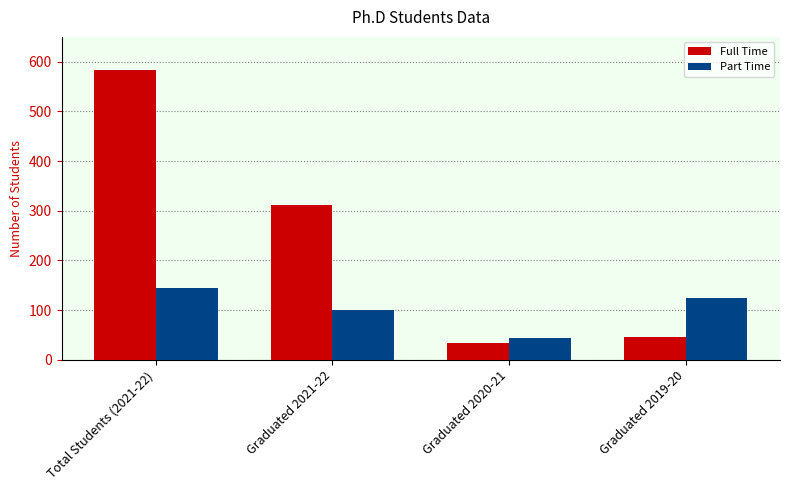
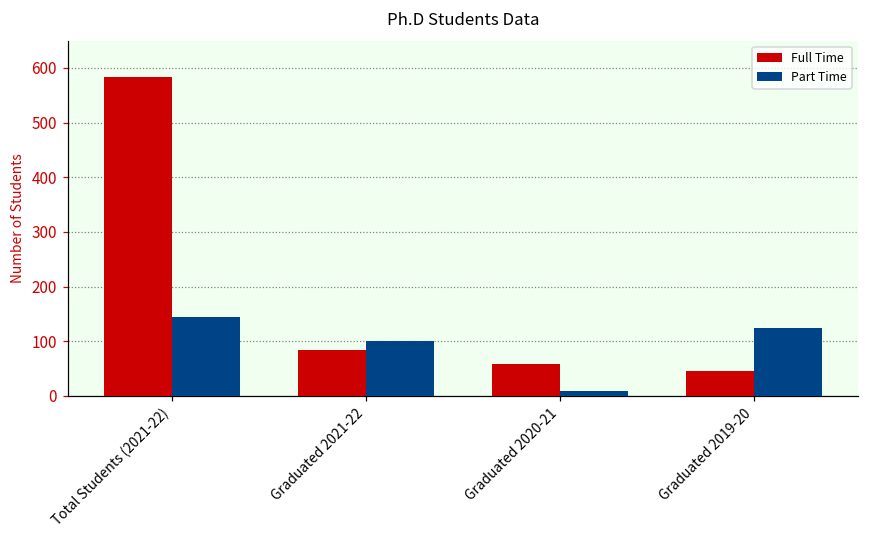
Full Time, Graduated 2021-22: 310 -> 80
Full Time, Graduated 2020-21: 30 -> 60
Part Time, Graduated 2020-21: 50 -> 10
